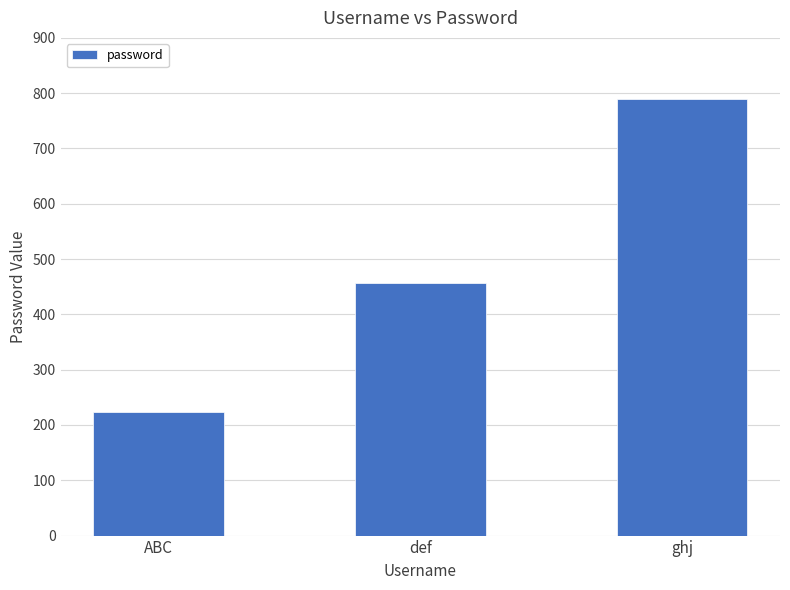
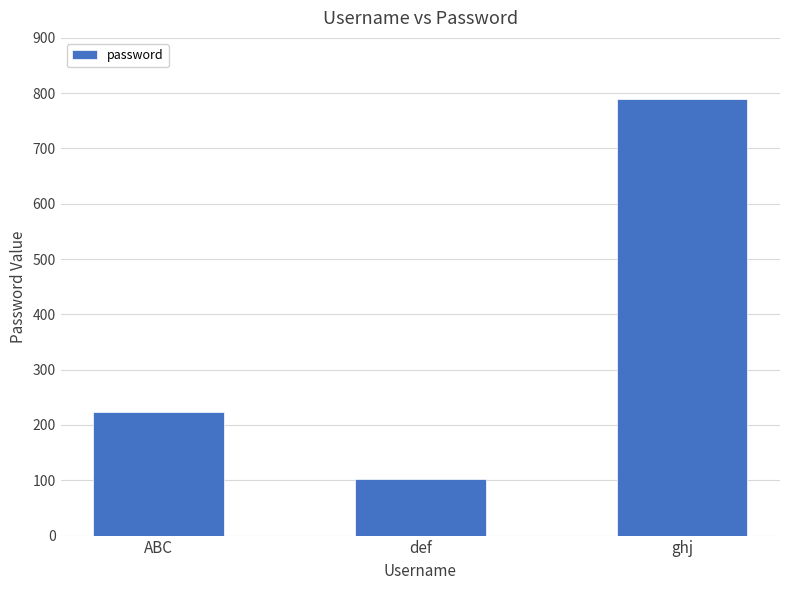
def: 460 -> 100
